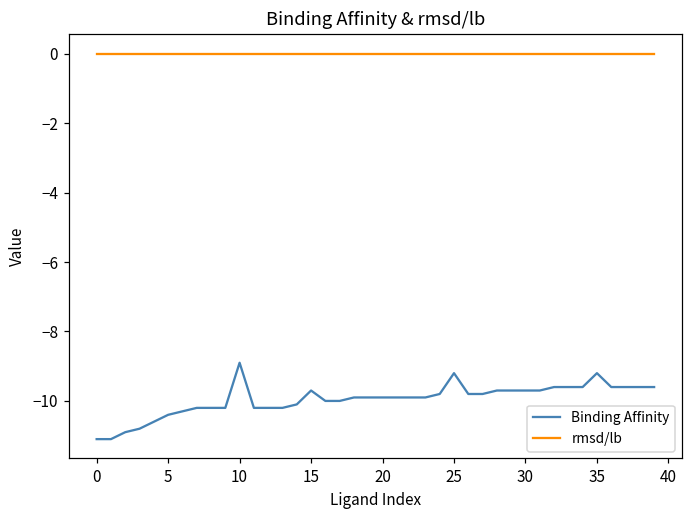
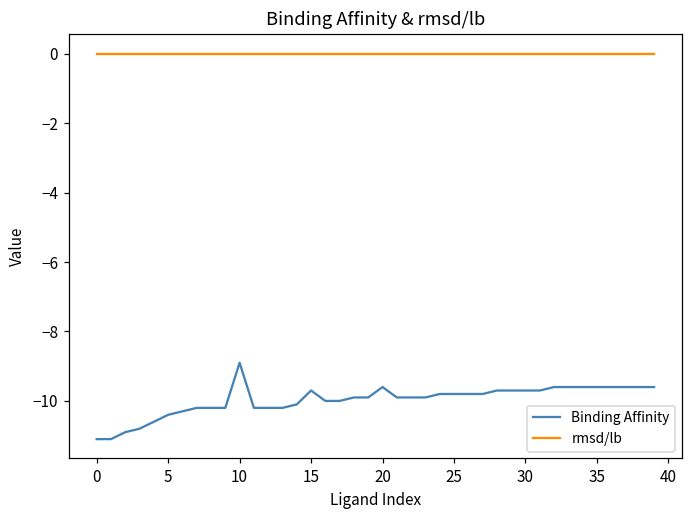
Binding Affinity, 20: -9.9 -> -9.6
Binding Affinity, 25: -9.2 -> -9.8
Binding Affinity, 35: -9.2 -> -9.6
